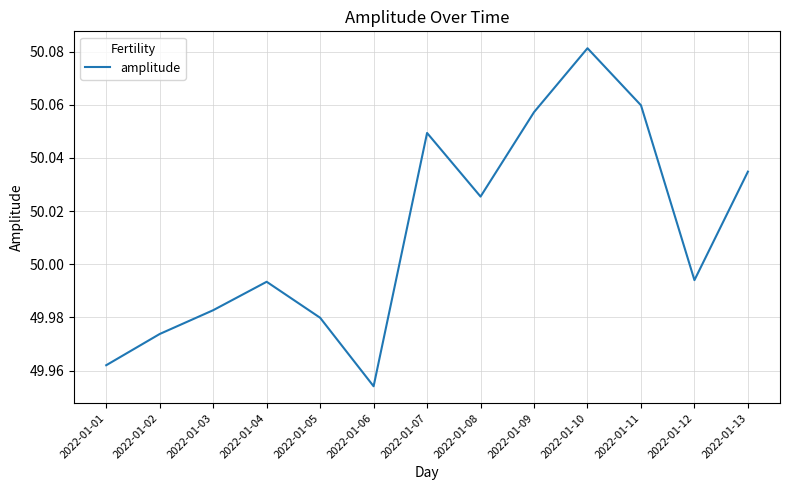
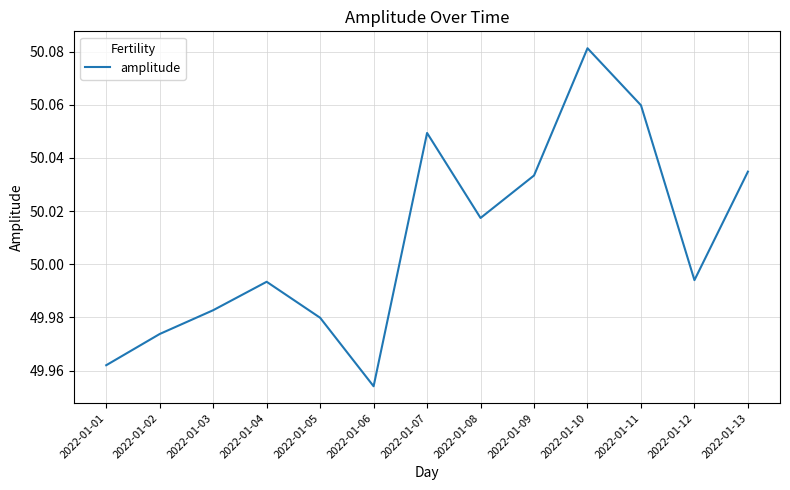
2022-01-08: 50.025 -> 50.017
2022-01-09: 50.057 -> 50.033
